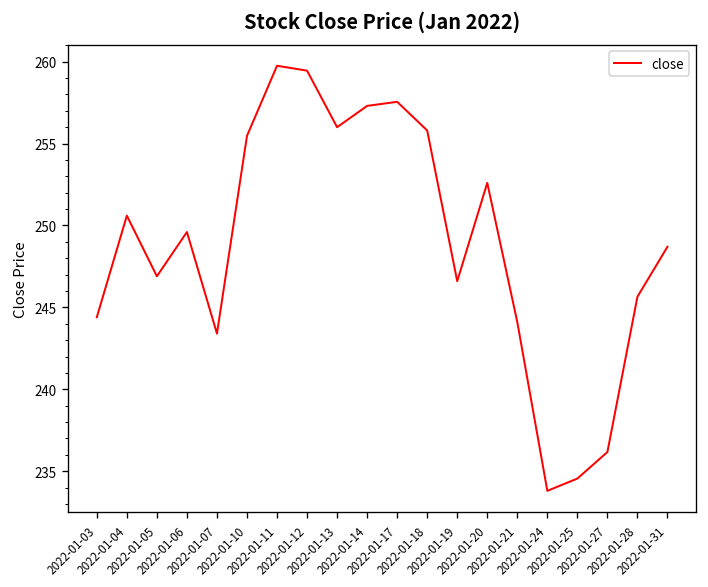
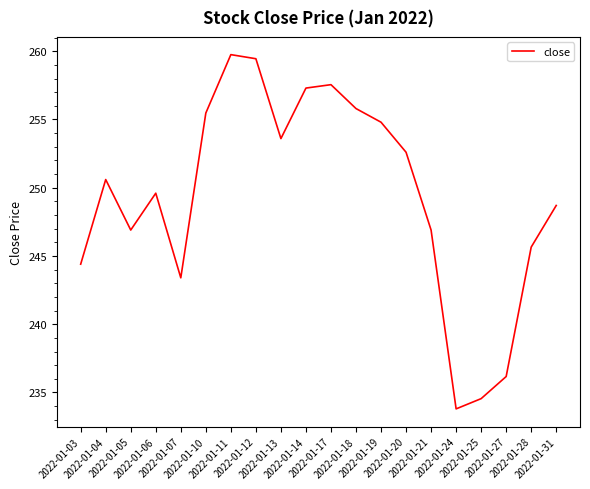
2022-01-13: 256.0 -> 253.6
2022-01-19: 246.6 -> 254.8
2022-01-21: 244.1 -> 246.9
